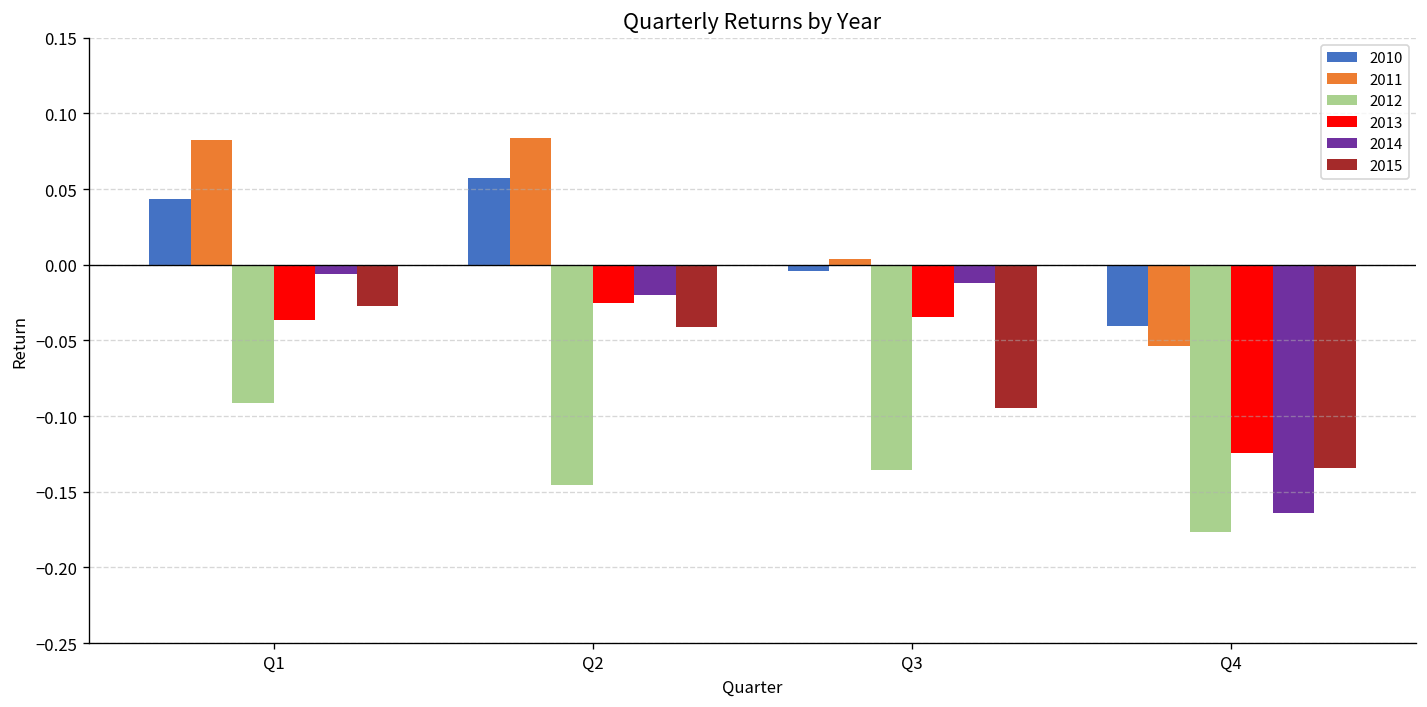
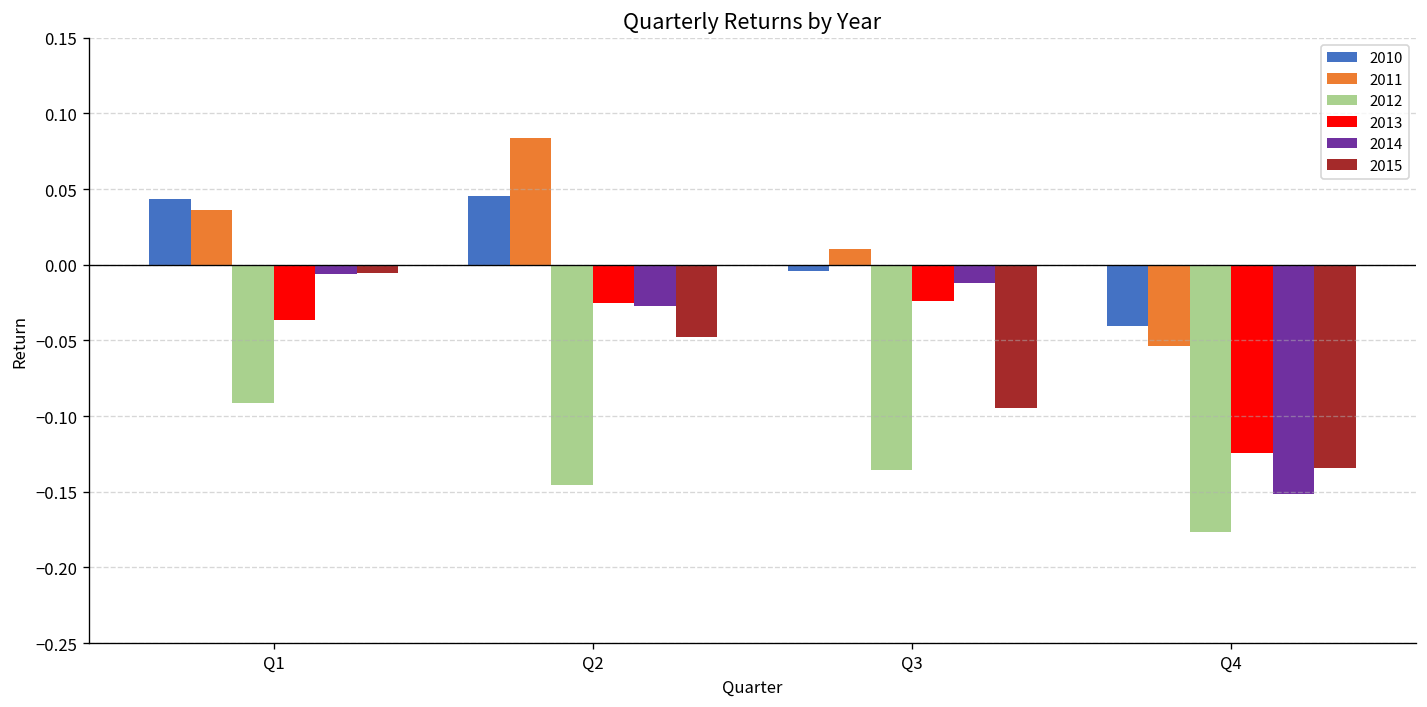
2011, Q1: 0.082 -> 0.036
2015, Q1: -0.027 -> -0.005
2010, Q2: 0.057 -> 0.046
2014, Q2: -0.020 -> -0.027
2015, Q2: -0.041 -> -0.048
2011, Q3: 0.004 -> 0.010
2013, Q3: -0.034 -> -0.024
2014, Q4: -0.164 -> -0.151
